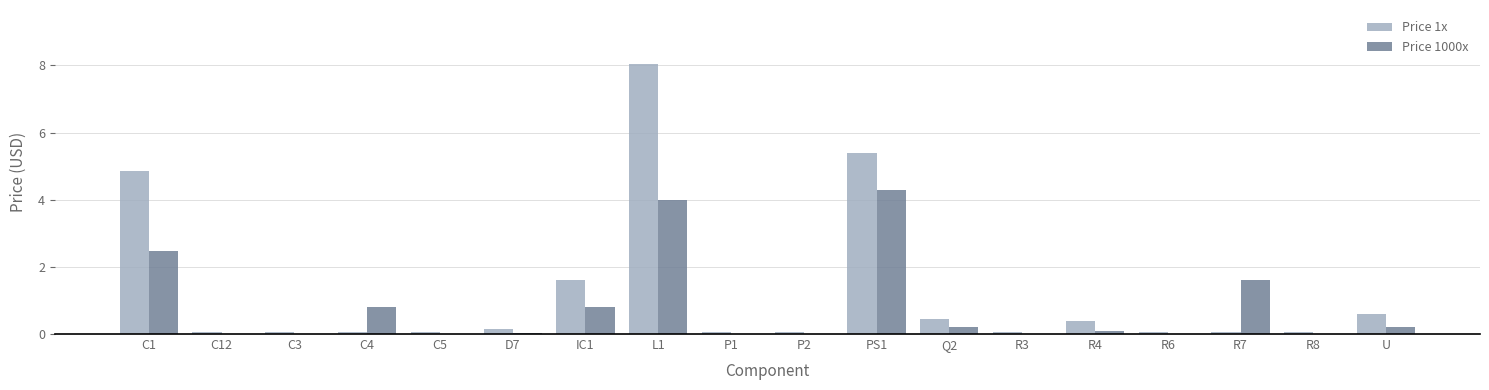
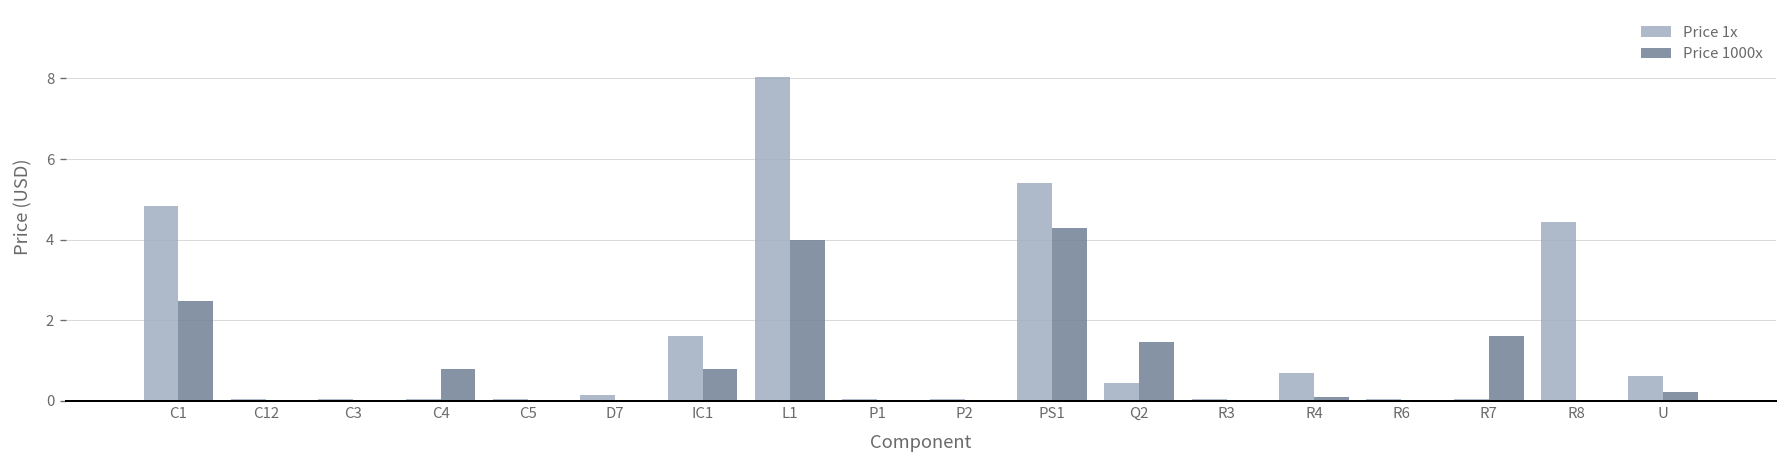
Price 1000x, Q2: 0.2 -> 1.5
Price 1x, R4: 0.4 -> 0.7
Price 1x, R8: 0.1 -> 4.4
